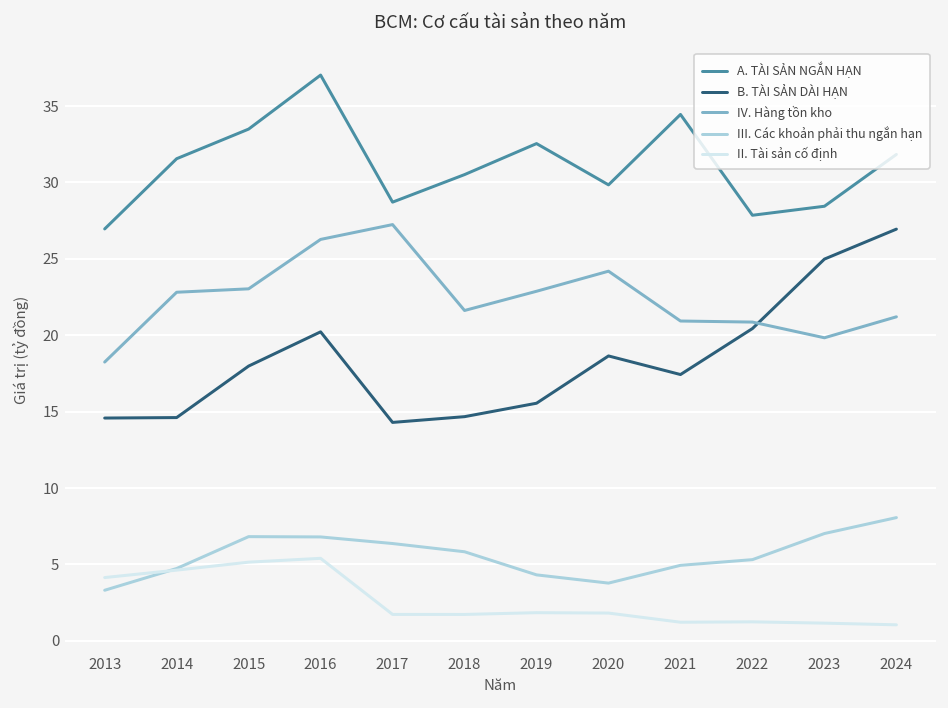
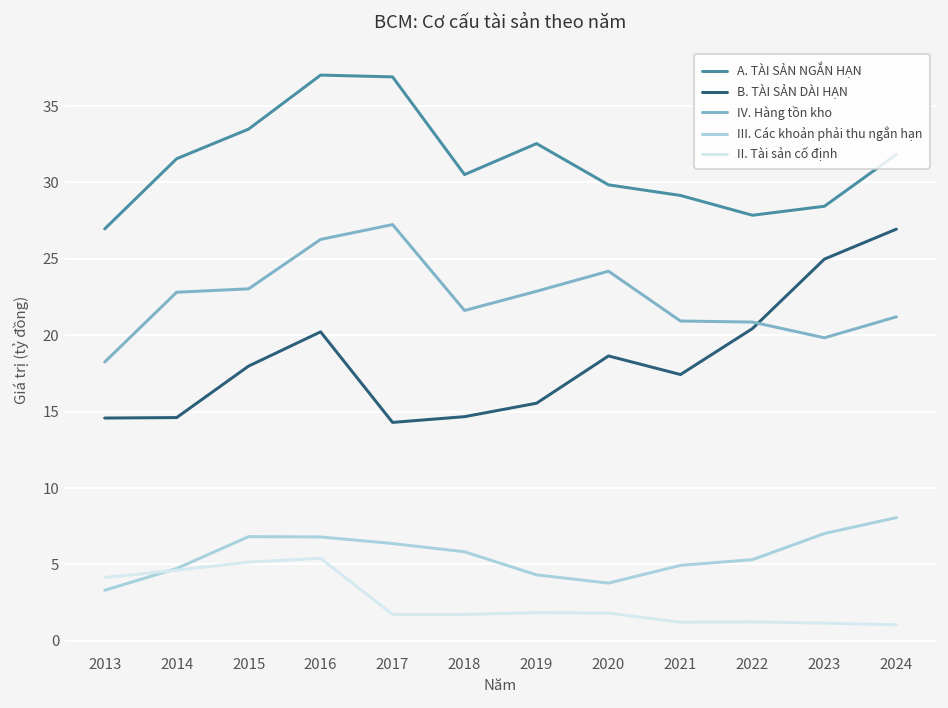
A. TÀI SẢN NGẮN HẠN, 2017: 28.7 -> 36.9
A. TÀI SẢN NGẮN HẠN, 2021: 34.4 -> 29.1
